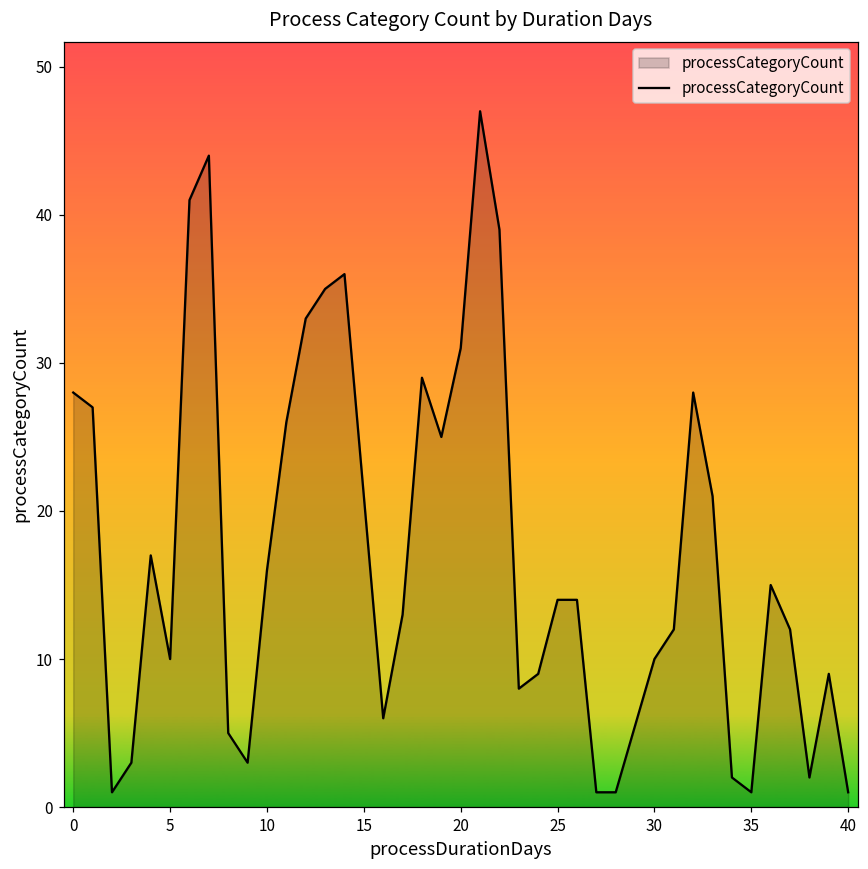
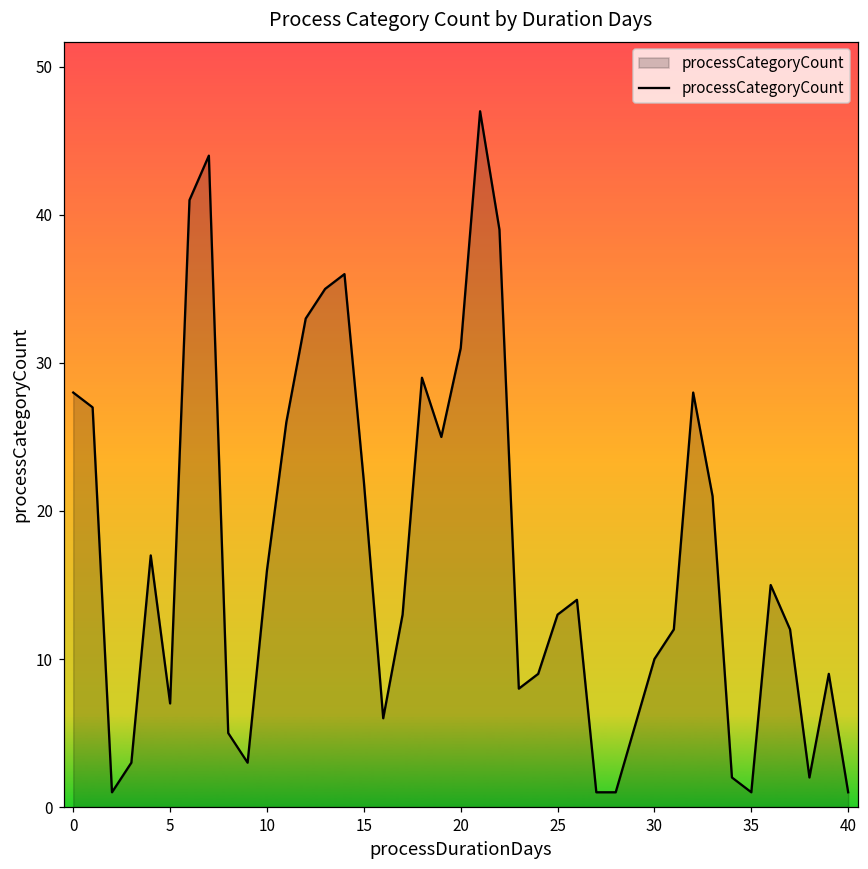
5: 10 -> 7
15: 21 -> 22
25: 14 -> 13
